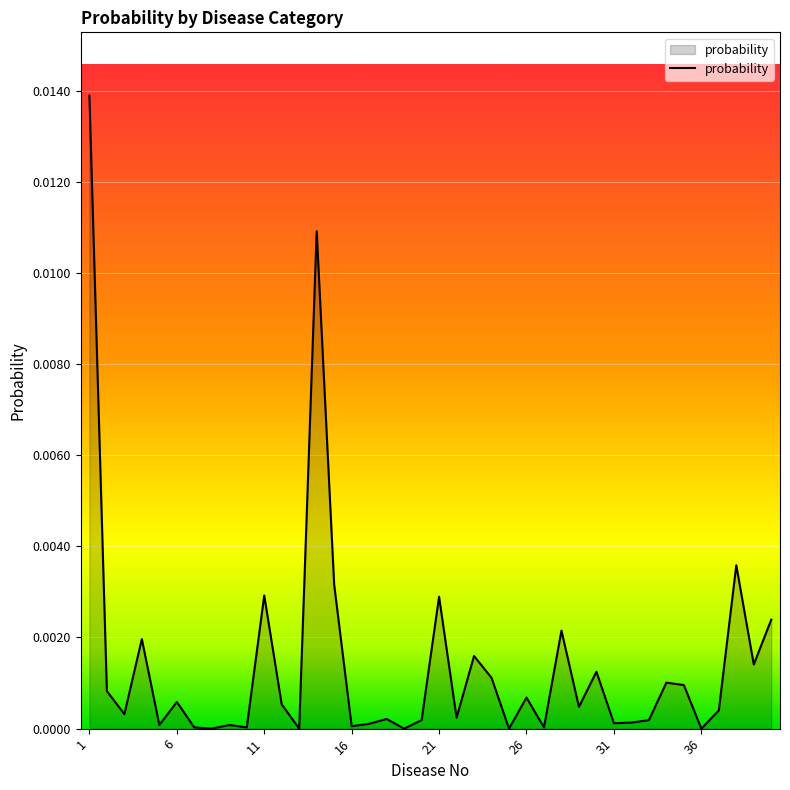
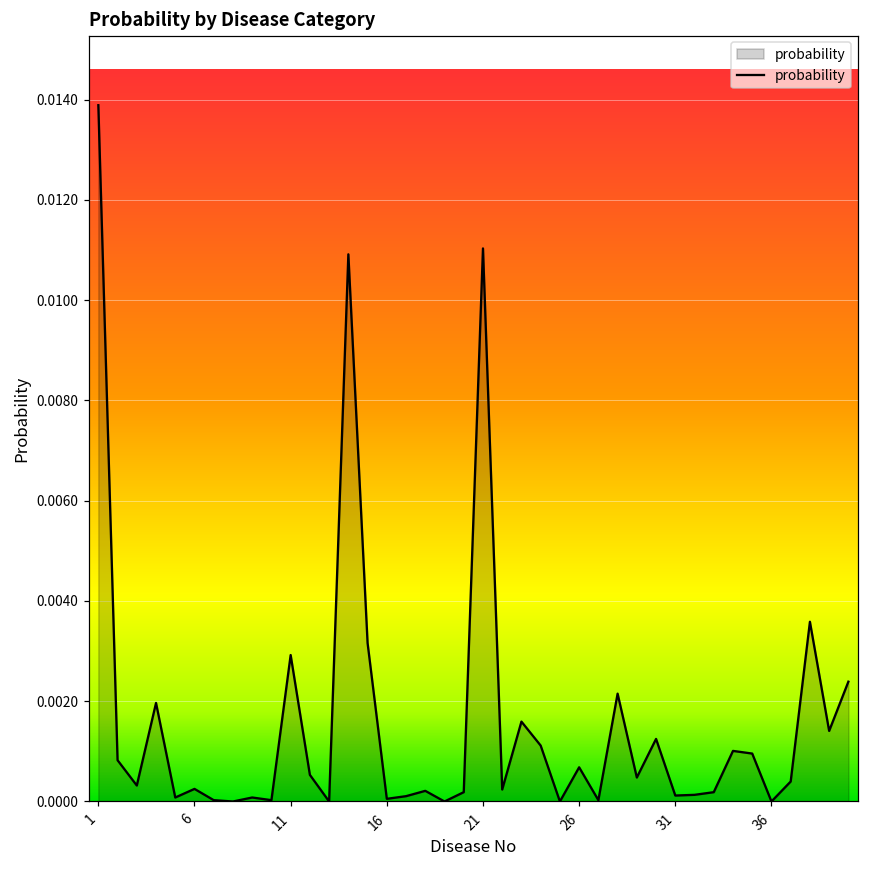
6: 0.0006 -> 0.0003
21: 0.0029 -> 0.0110
